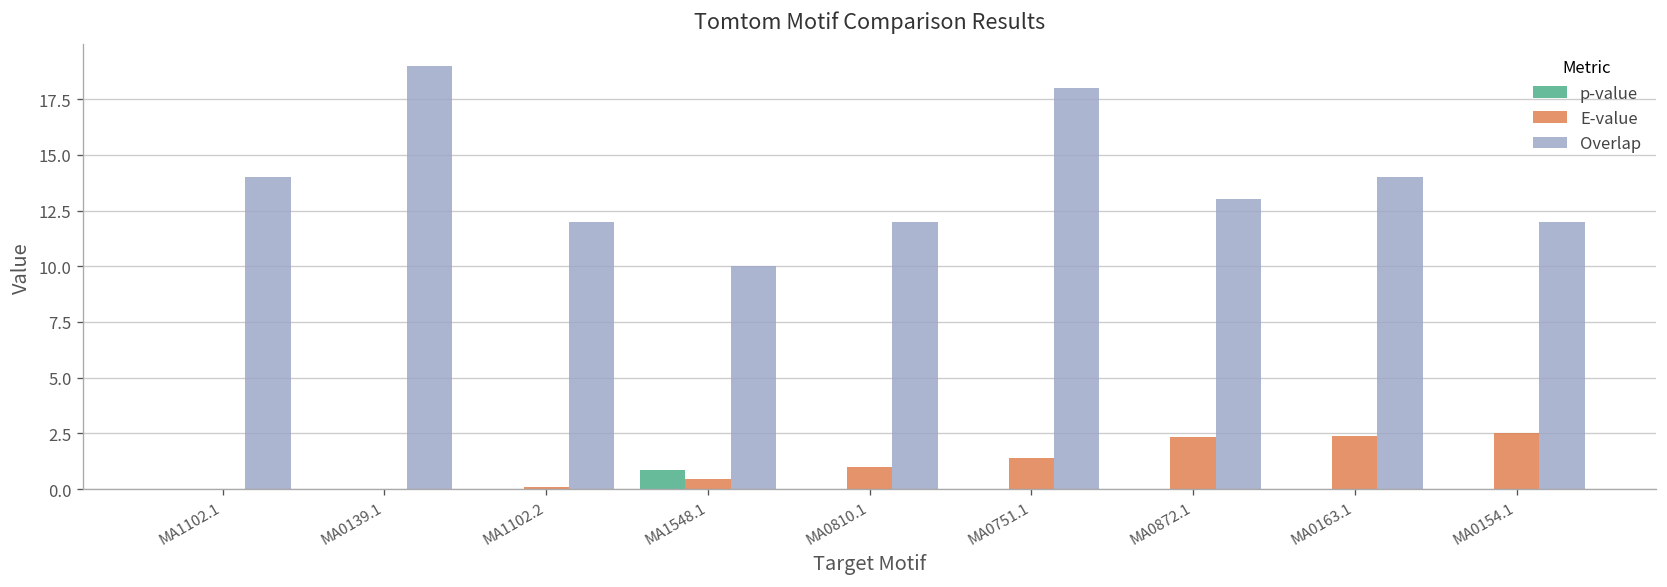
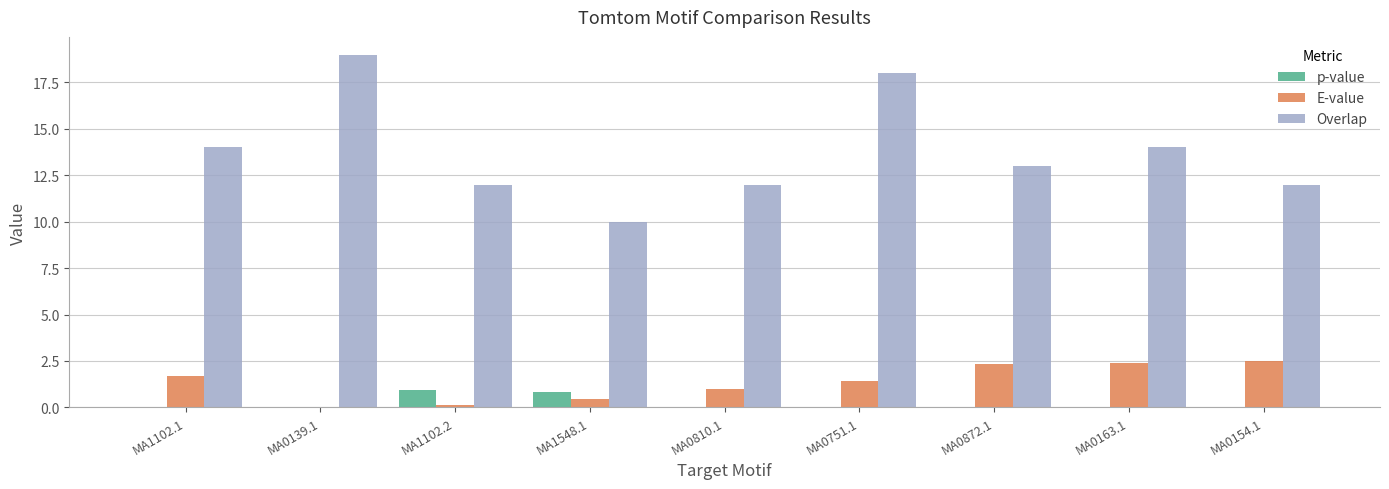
E-value, MA1102.1: 0.0 -> 1.7
p-value, MA1102.2: 0.0 -> 0.9
